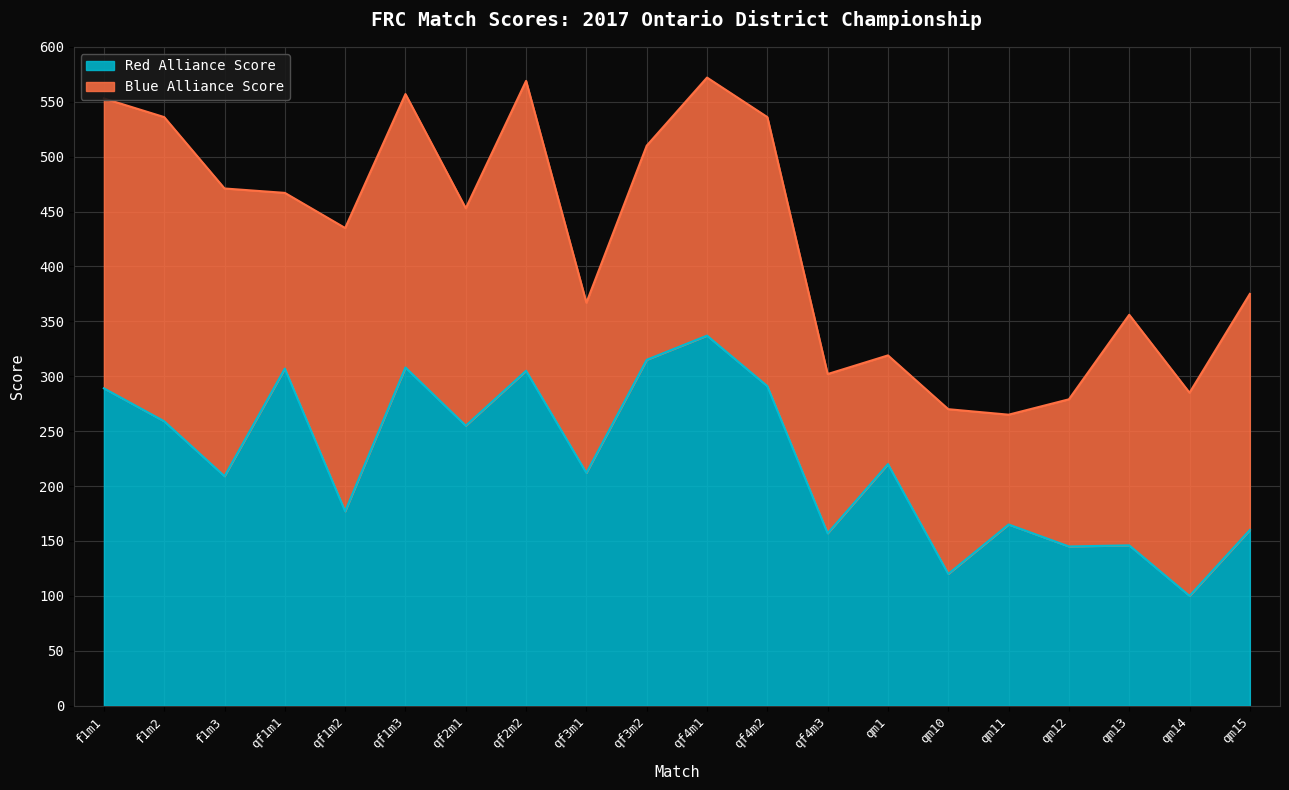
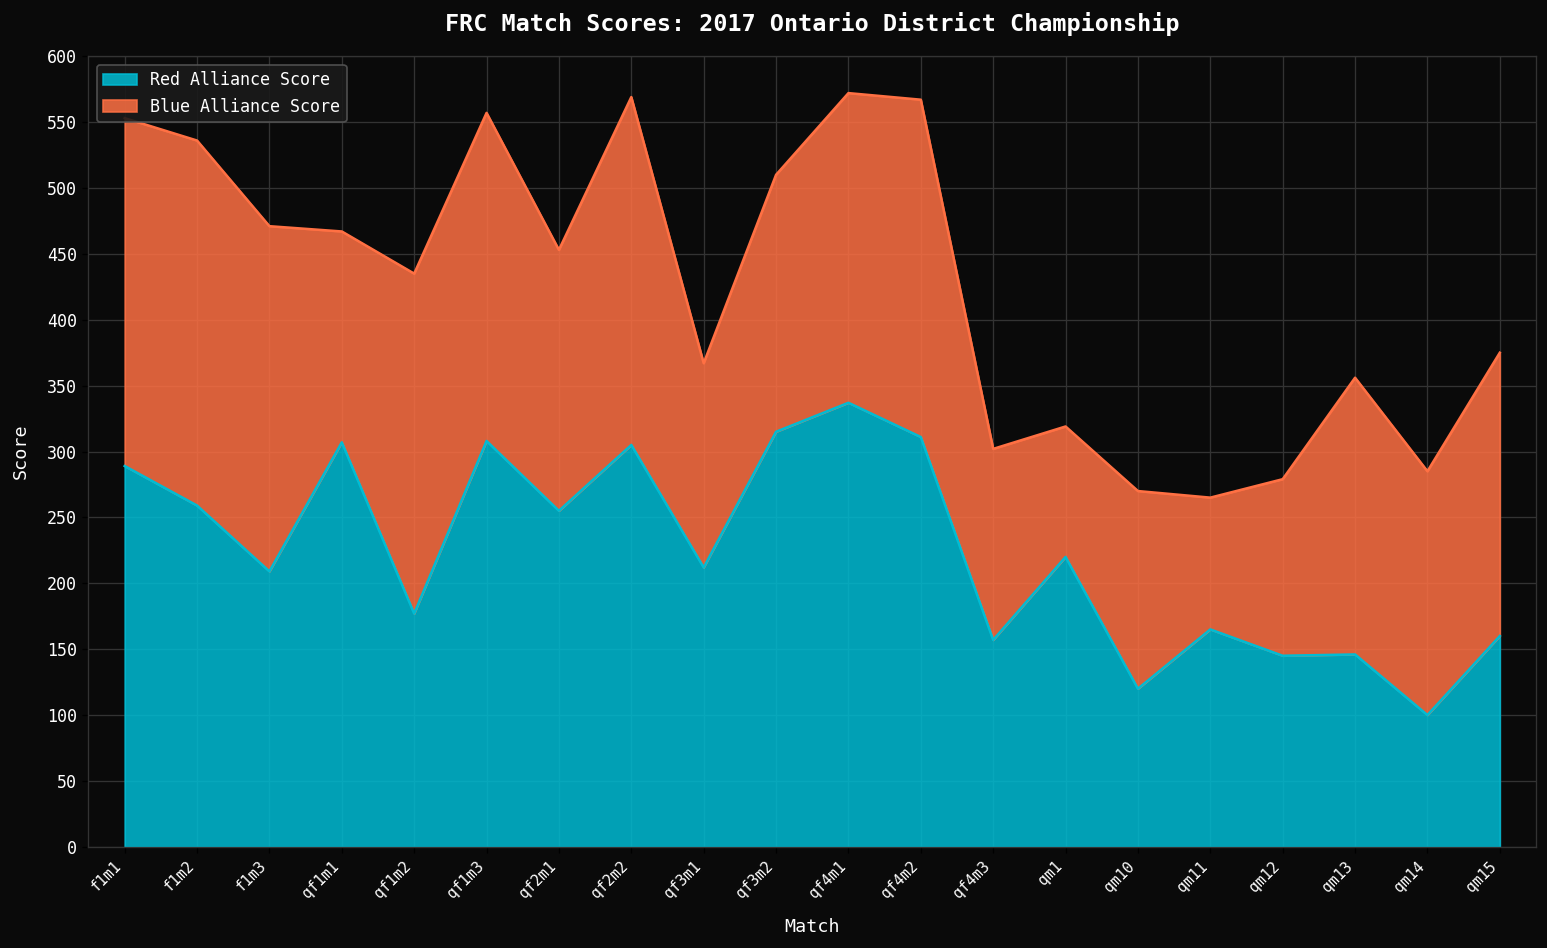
Red Alliance Score, qf4m2: 291 -> 311
Blue Alliance Score, qf4m2: 245 -> 256
